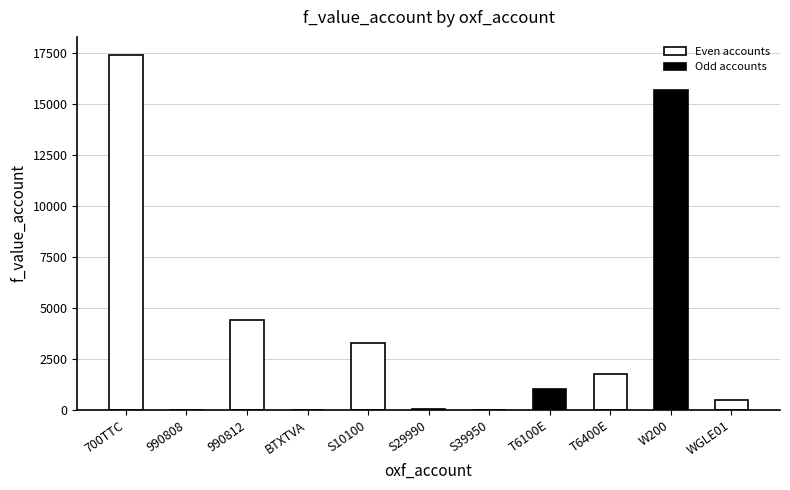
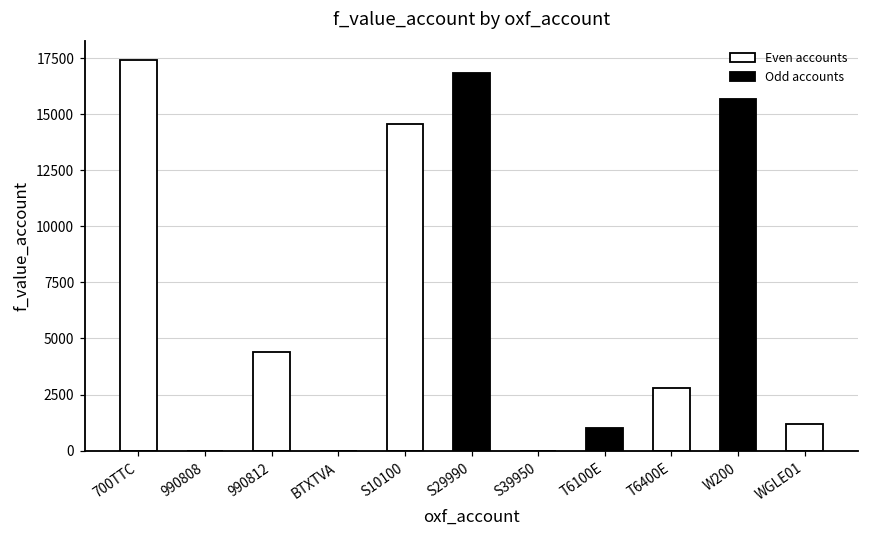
S10100: 3300 -> 14600
S29990: 0 -> 16800
T6400E: 1800 -> 2800
WGLE01: 500 -> 1200
